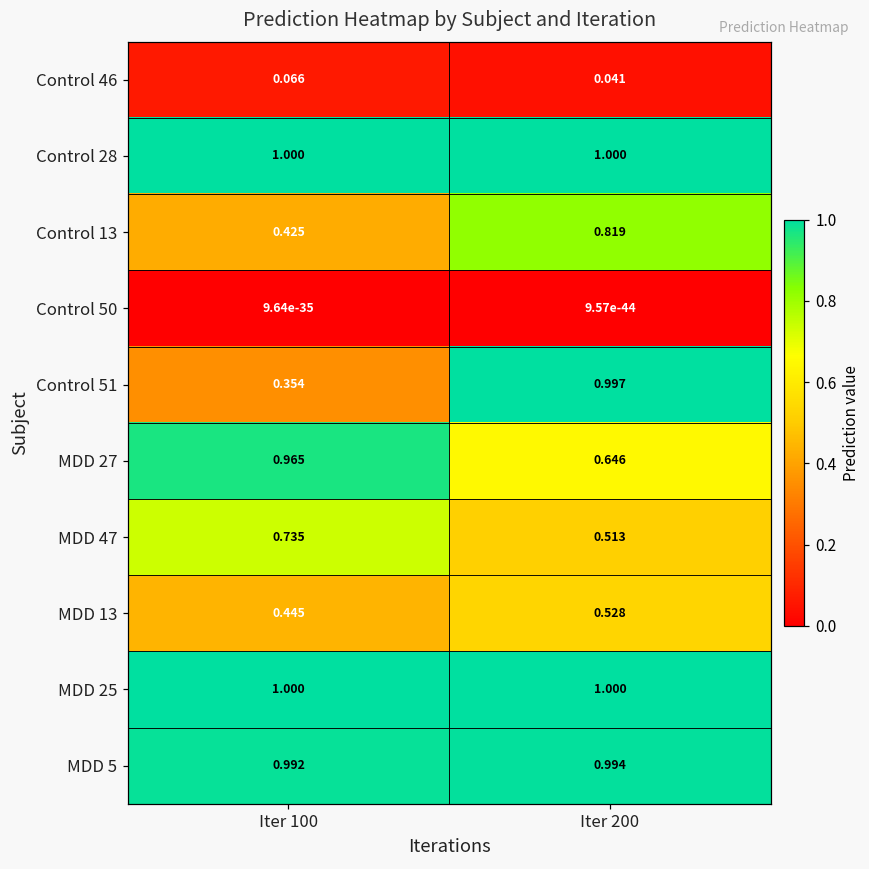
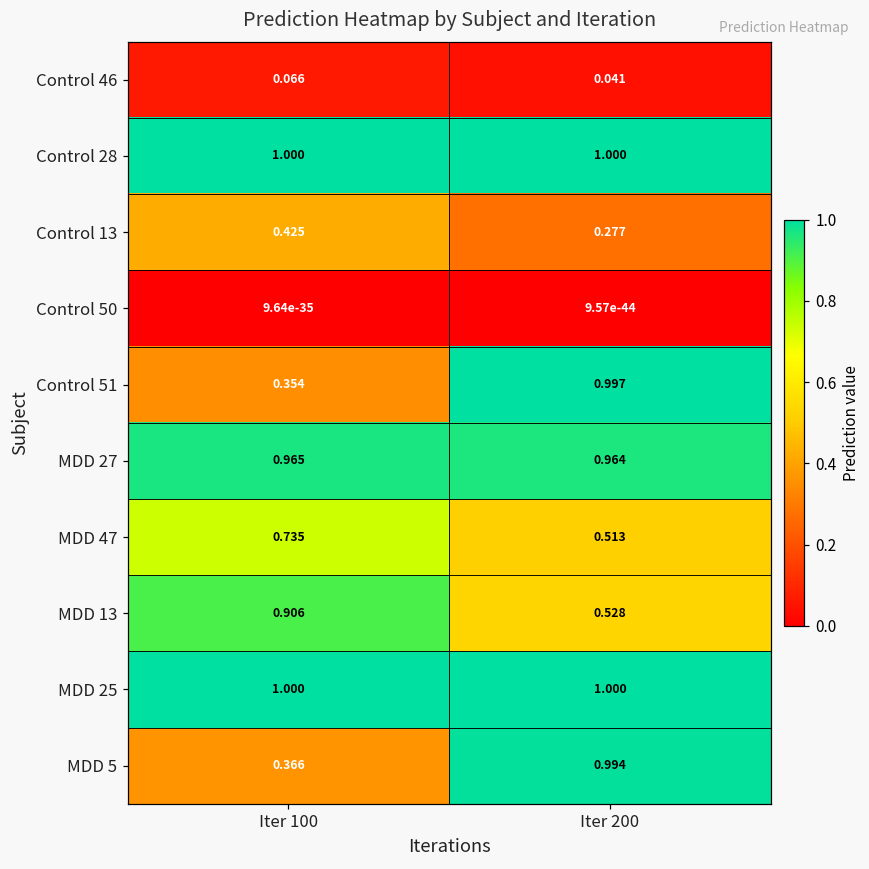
Control 13, Iter 200: 0.819 -> 0.277
MDD 27, Iter 200: 0.646 -> 0.964
MDD 13, Iter 100: 0.445 -> 0.906
MDD 5, Iter 100: 0.992 -> 0.366
